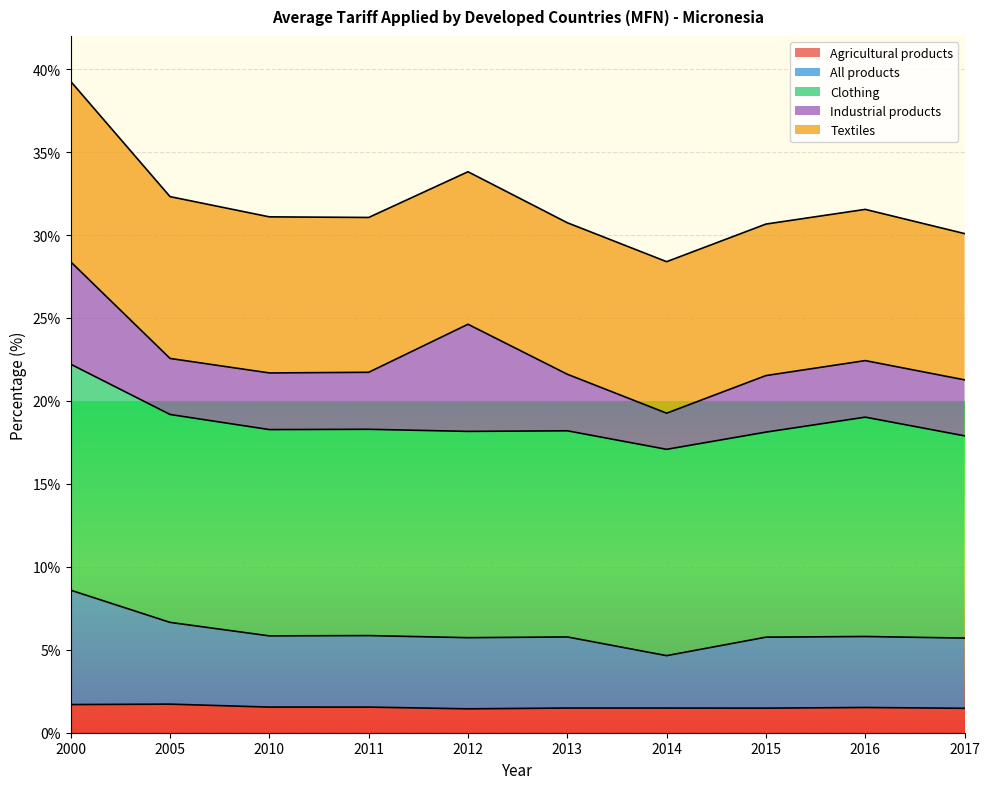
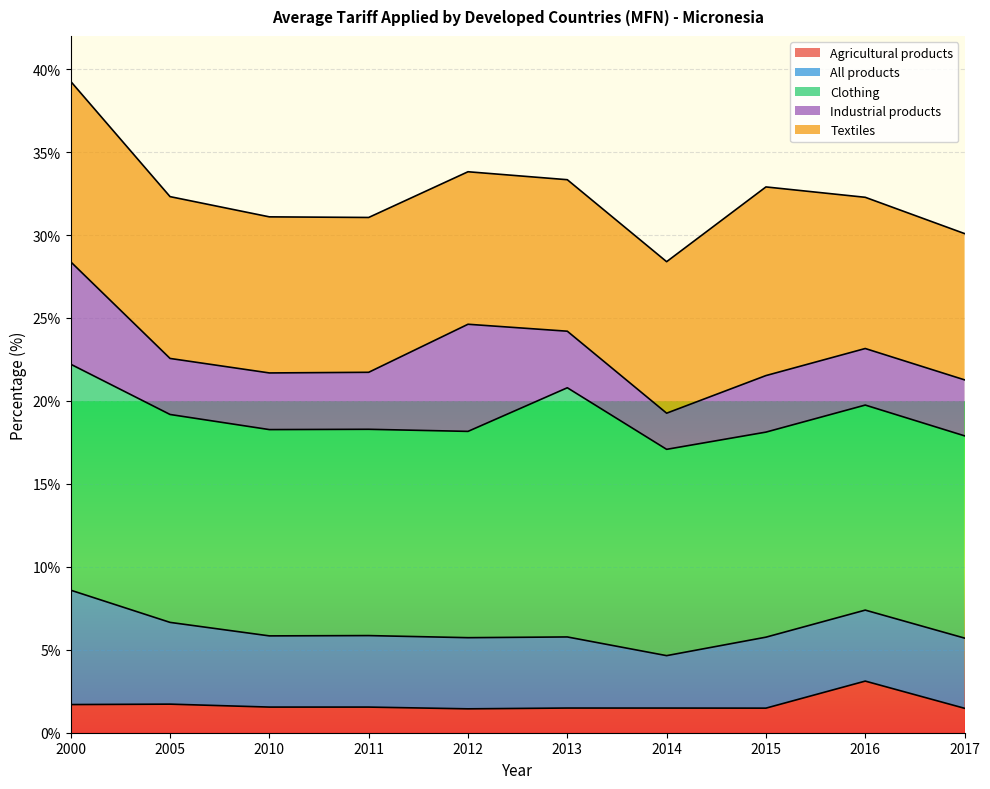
Clothing, 2013: 12.4% -> 15.0%
Textiles, 2015: 9.1% -> 11.4%
Agricultural products, 2016: 1.5% -> 3.1%
Clothing, 2016: 13.2% -> 12.4%
